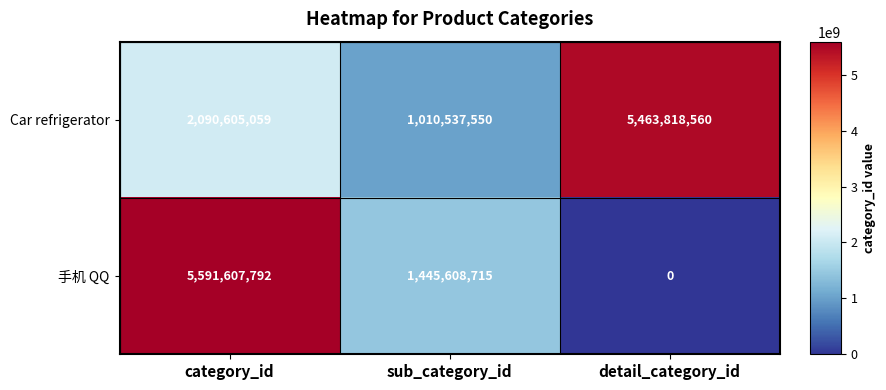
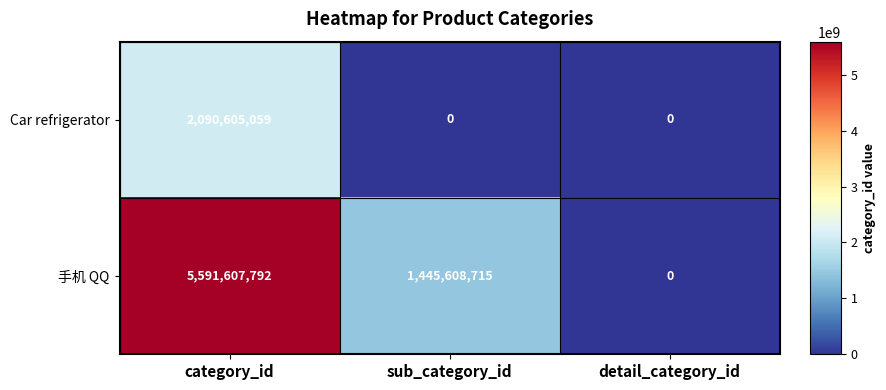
Car refrigerator, sub_category_id: 1,010,537,550 -> 0
Car refrigerator, detail_category_id: 5,463,818,560 -> 0
